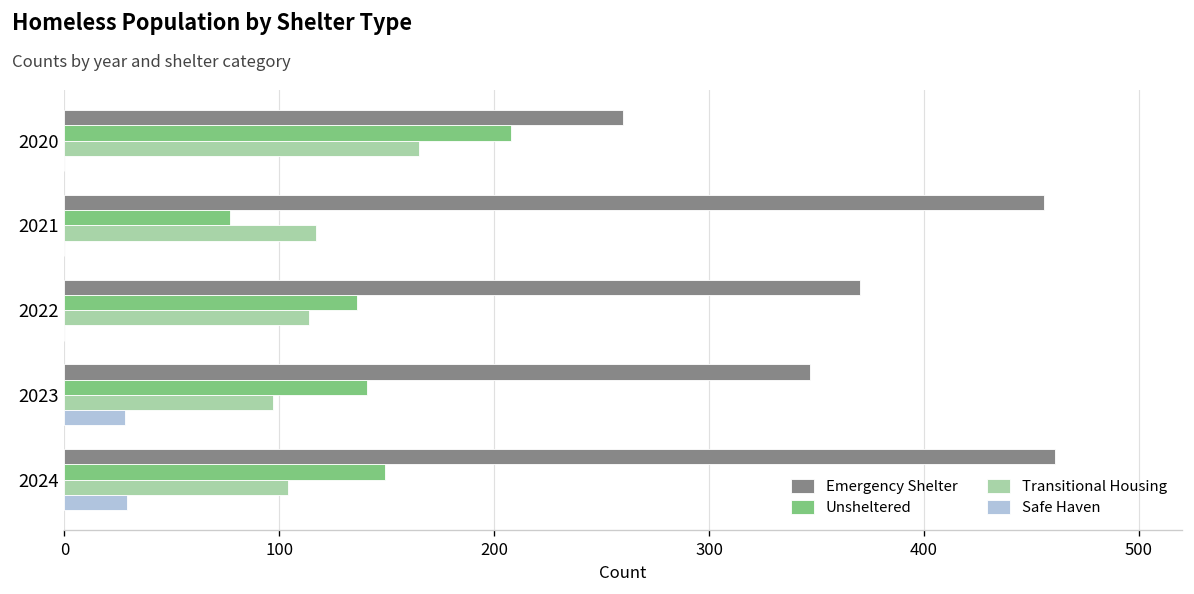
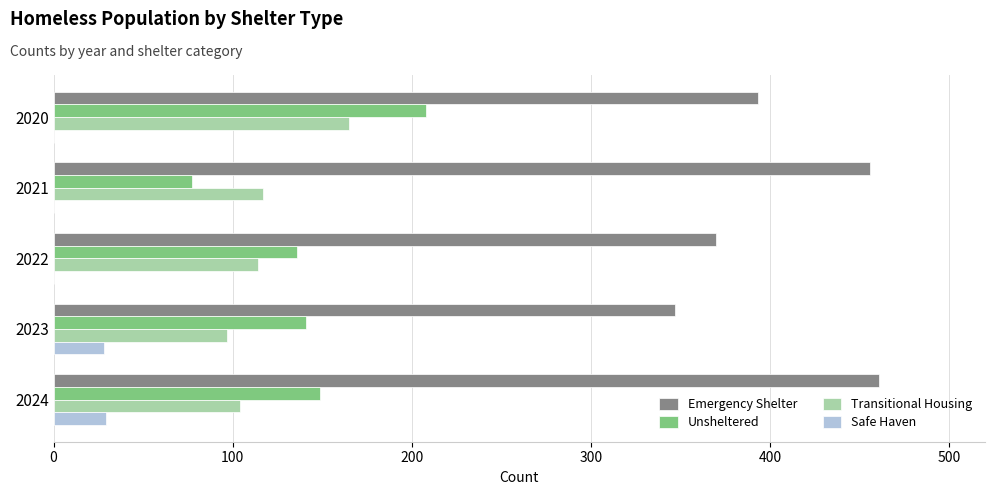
Emergency Shelter, 2020: 260 -> 393
